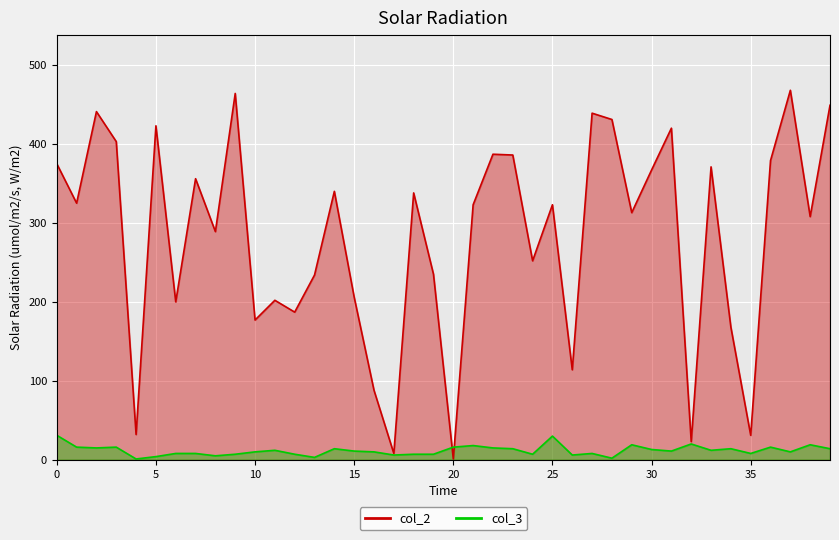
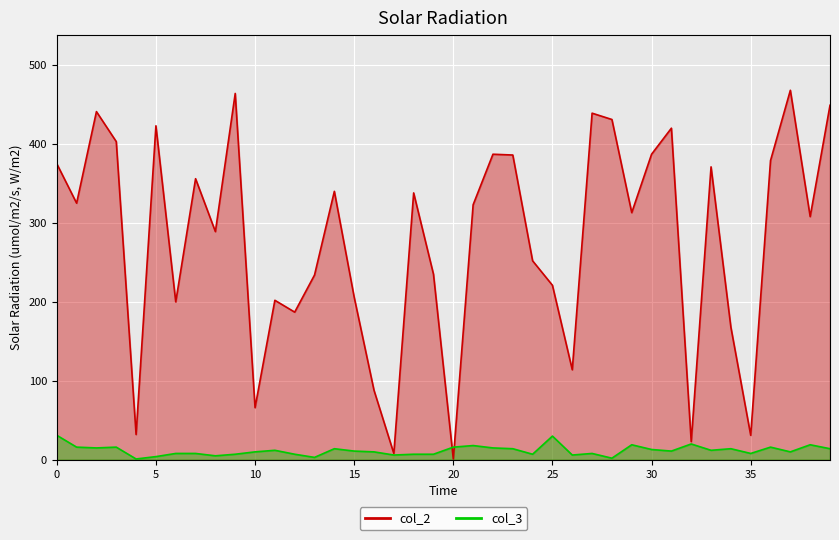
col_2, 10: 180 -> 70
col_2, 25: 320 -> 220
col_2, 30: 370 -> 390
